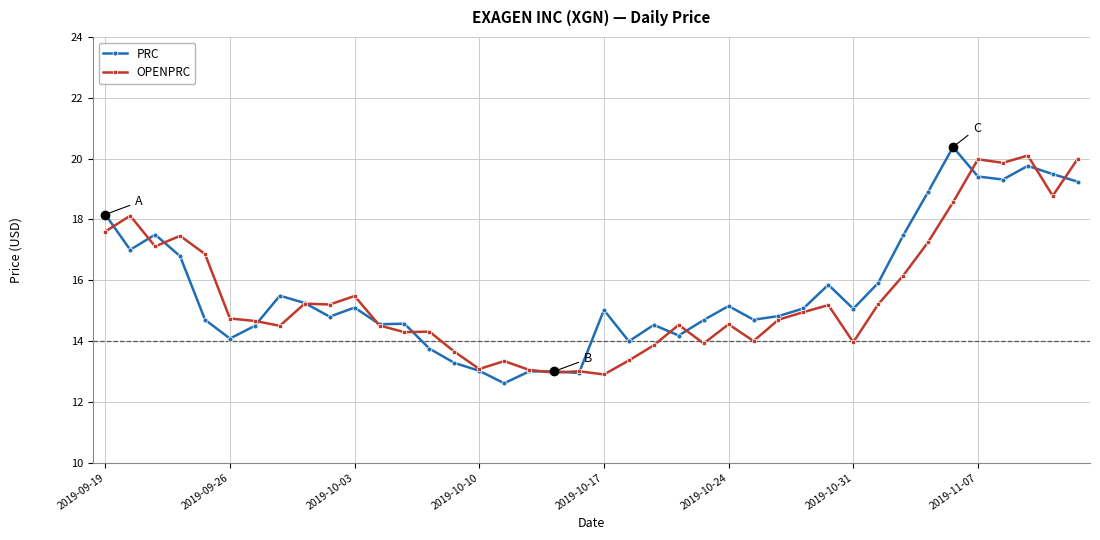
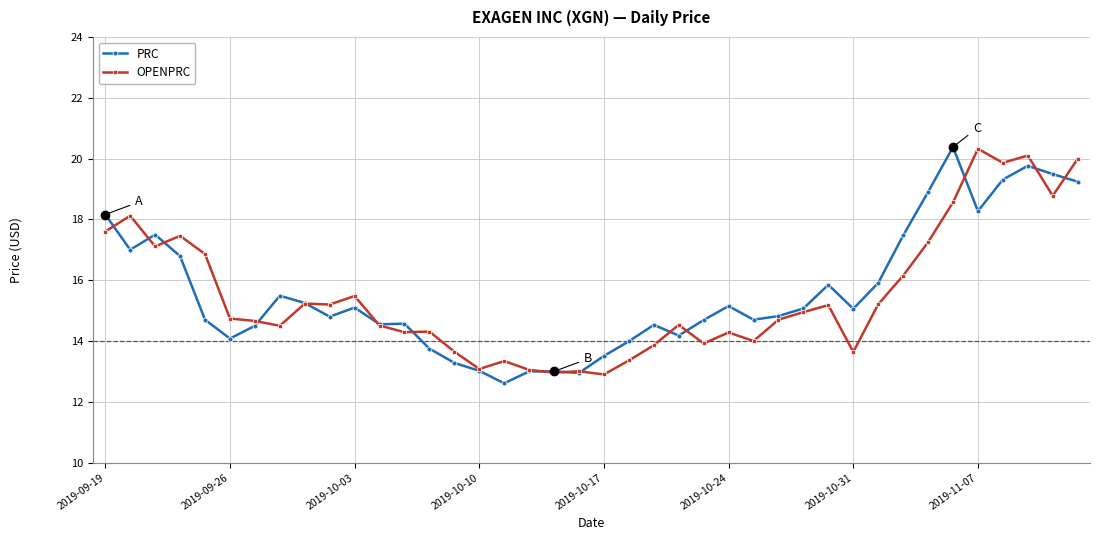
PRC, 2019-10-17: 15.0 -> 13.5
OPENPRC, 2019-10-24: 14.6 -> 14.3
OPENPRC, 2019-10-31: 14.0 -> 13.6
PRC, 2019-11-07: 19.4 -> 18.3
OPENPRC, 2019-11-07: 20.0 -> 20.3
